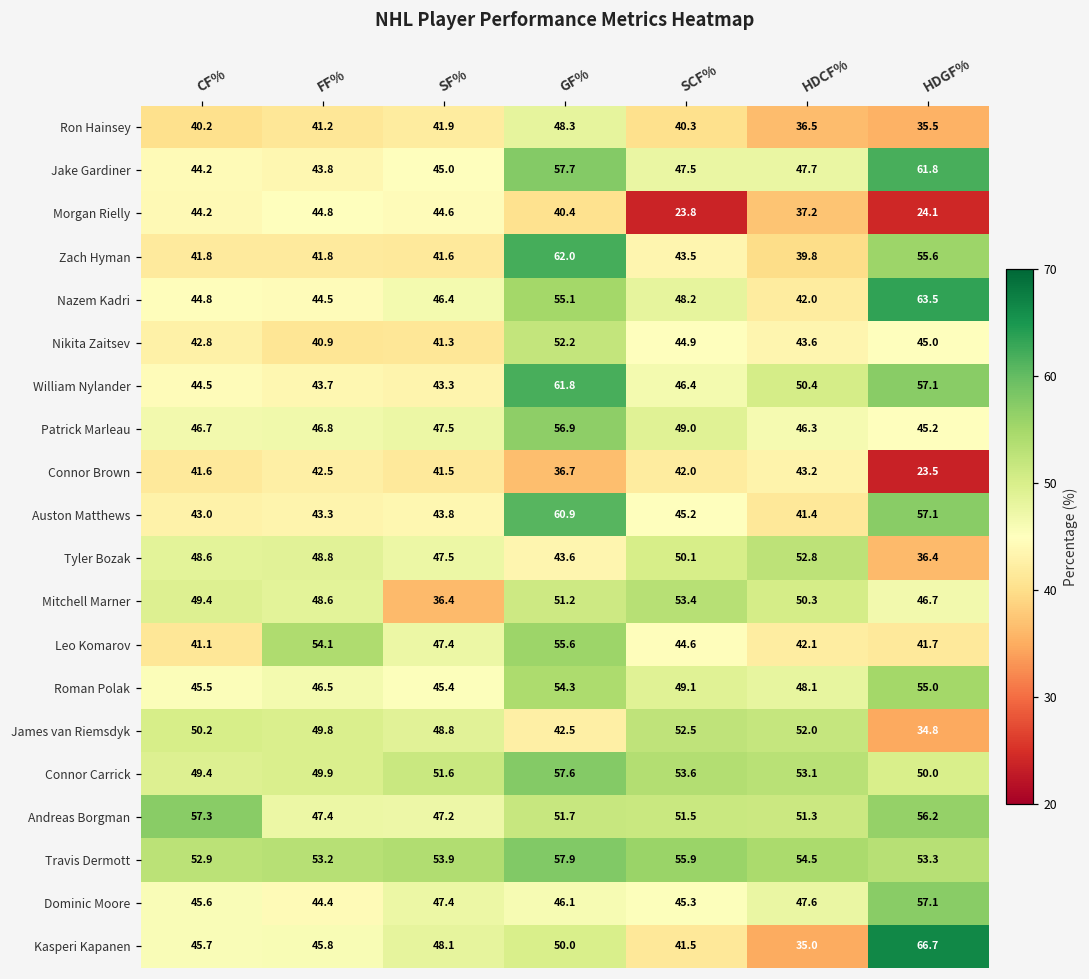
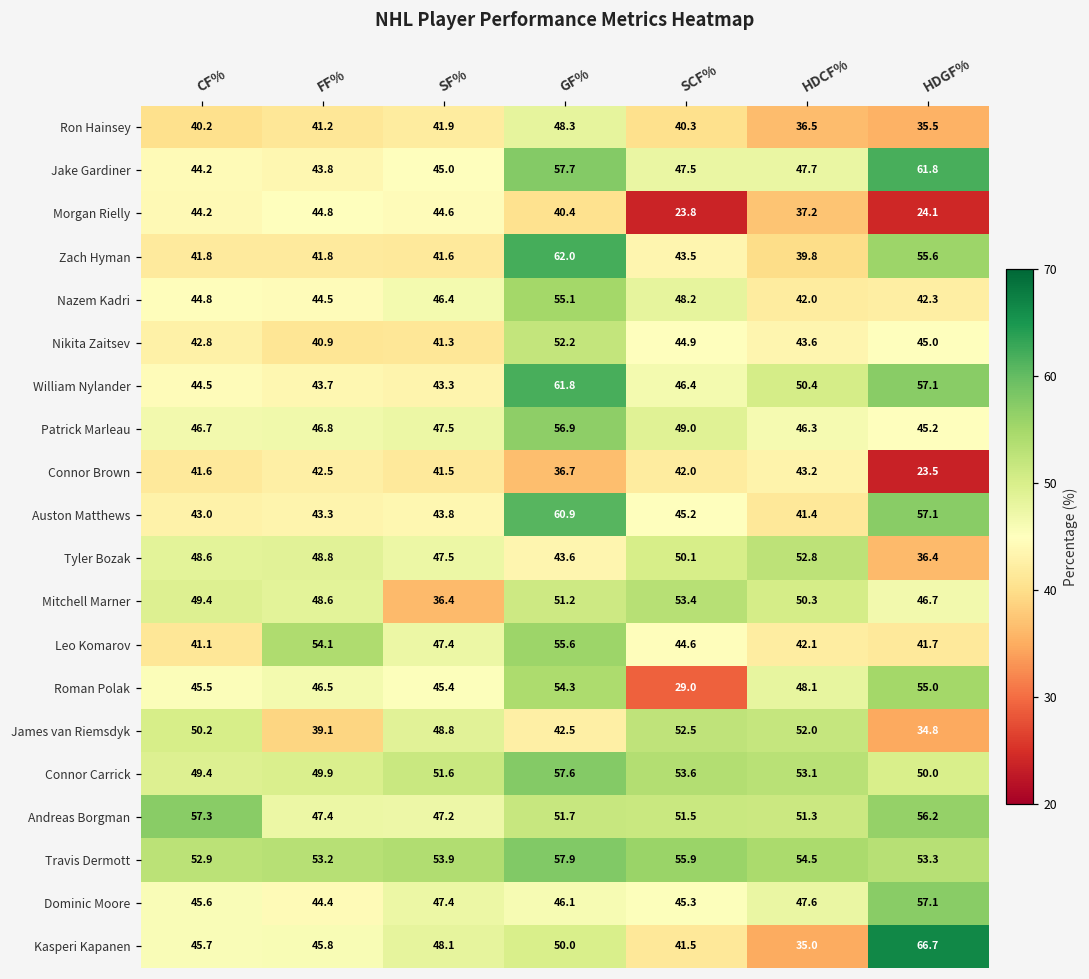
Nazem Kadri, HDGF%: 63.5 -> 42.3
Roman Polak, SCF%: 49.1 -> 29.0
James van Riemsdyk, FF%: 49.8 -> 39.1
